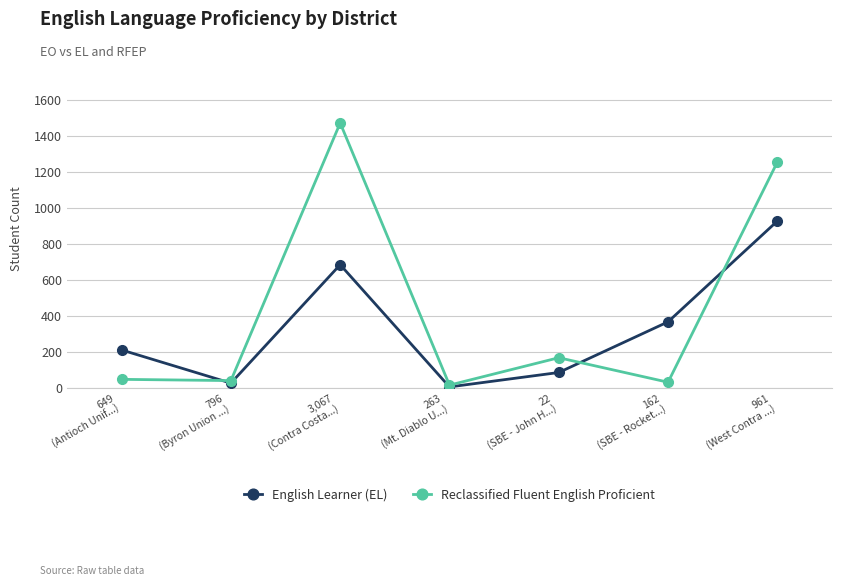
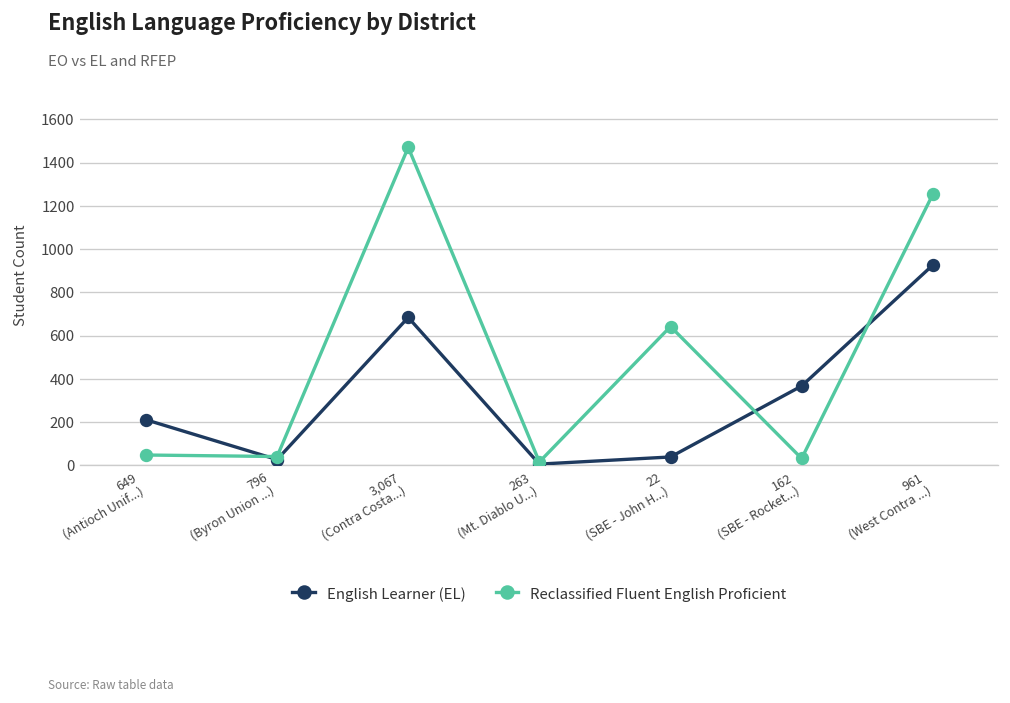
English Learner (EL), 22 (SBE - John H...): 90 -> 40
Reclassified Fluent English Proficient, 22 (SBE - John H...): 170 -> 640
